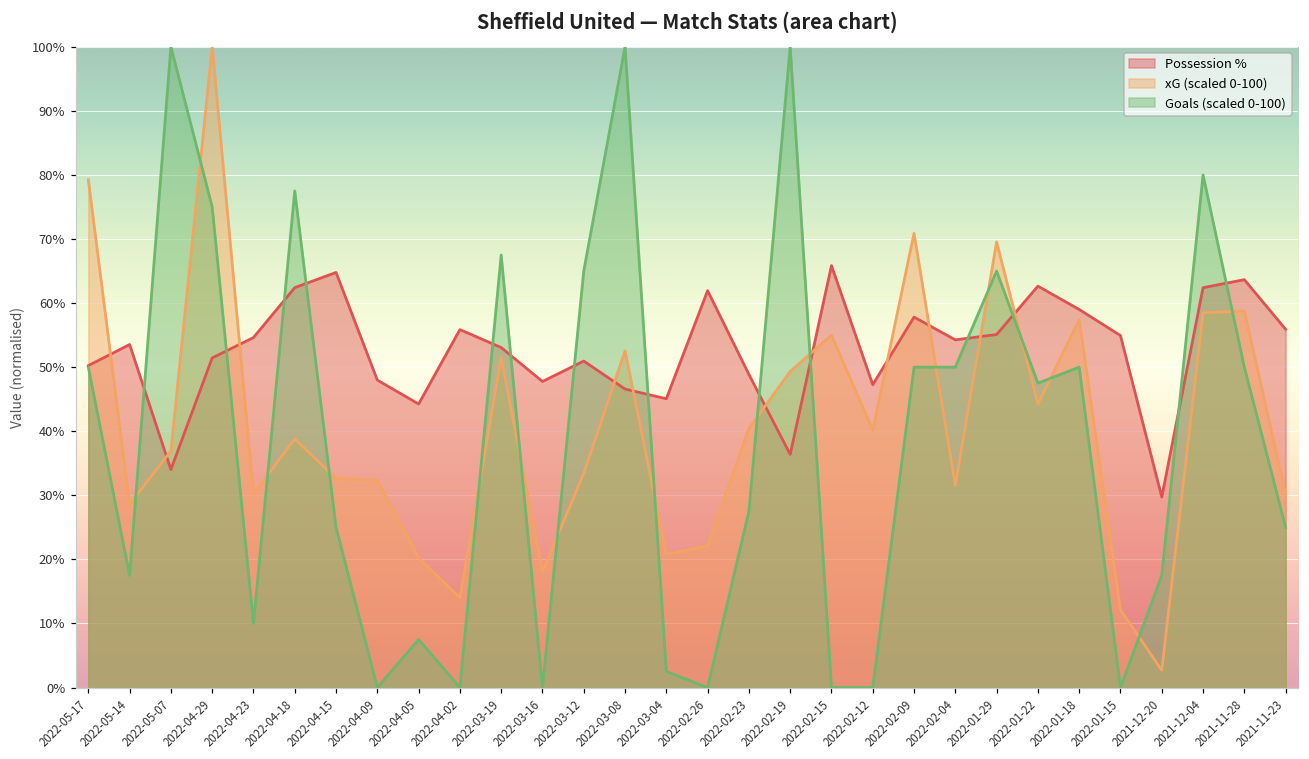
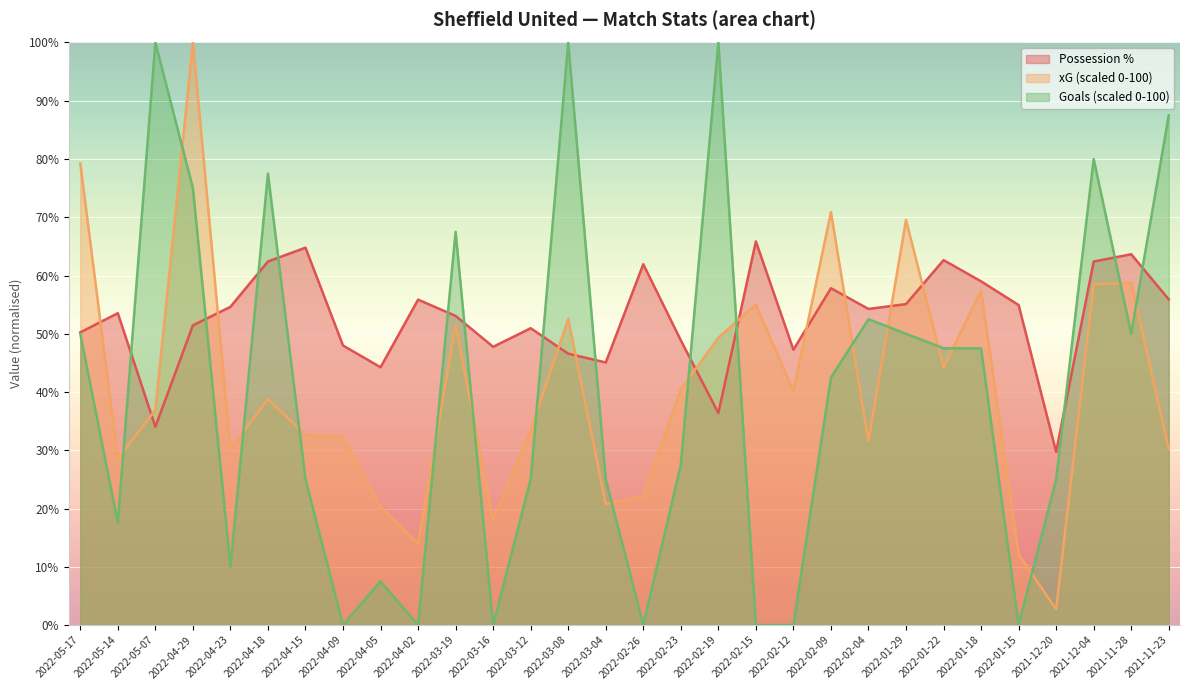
Goals (scaled 0-100), 2022-03-12: 65% -> 25%
Goals (scaled 0-100), 2022-03-04: 3% -> 25%
Goals (scaled 0-100), 2022-02-09: 50% -> 43%
Goals (scaled 0-100), 2022-02-04: 50% -> 53%
Goals (scaled 0-100), 2022-01-29: 65% -> 50%
Goals (scaled 0-100), 2022-01-18: 50% -> 48%
Goals (scaled 0-100), 2021-12-20: 18% -> 25%
Goals (scaled 0-100), 2021-11-23: 25% -> 88%
